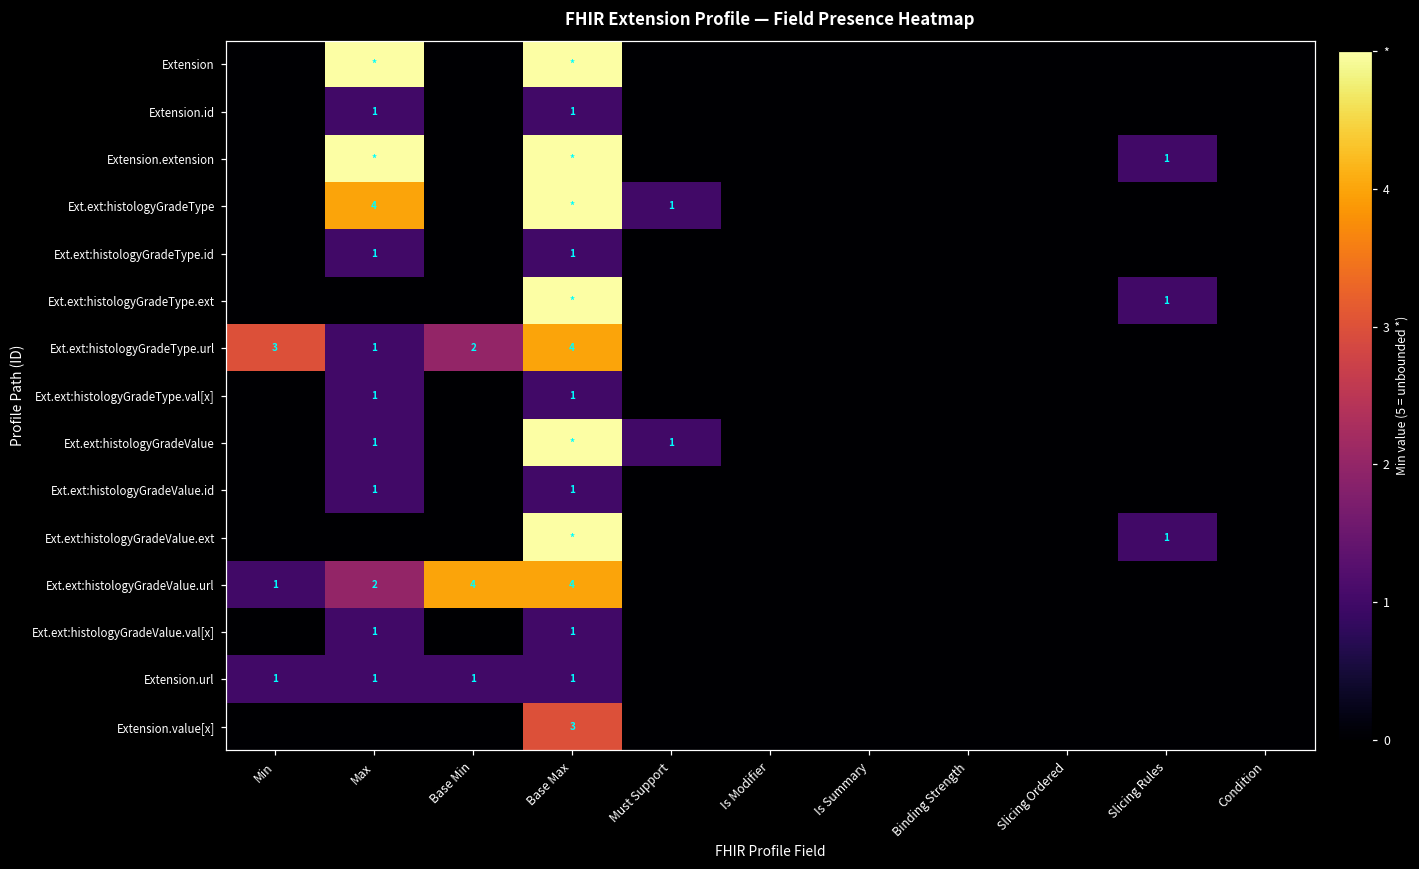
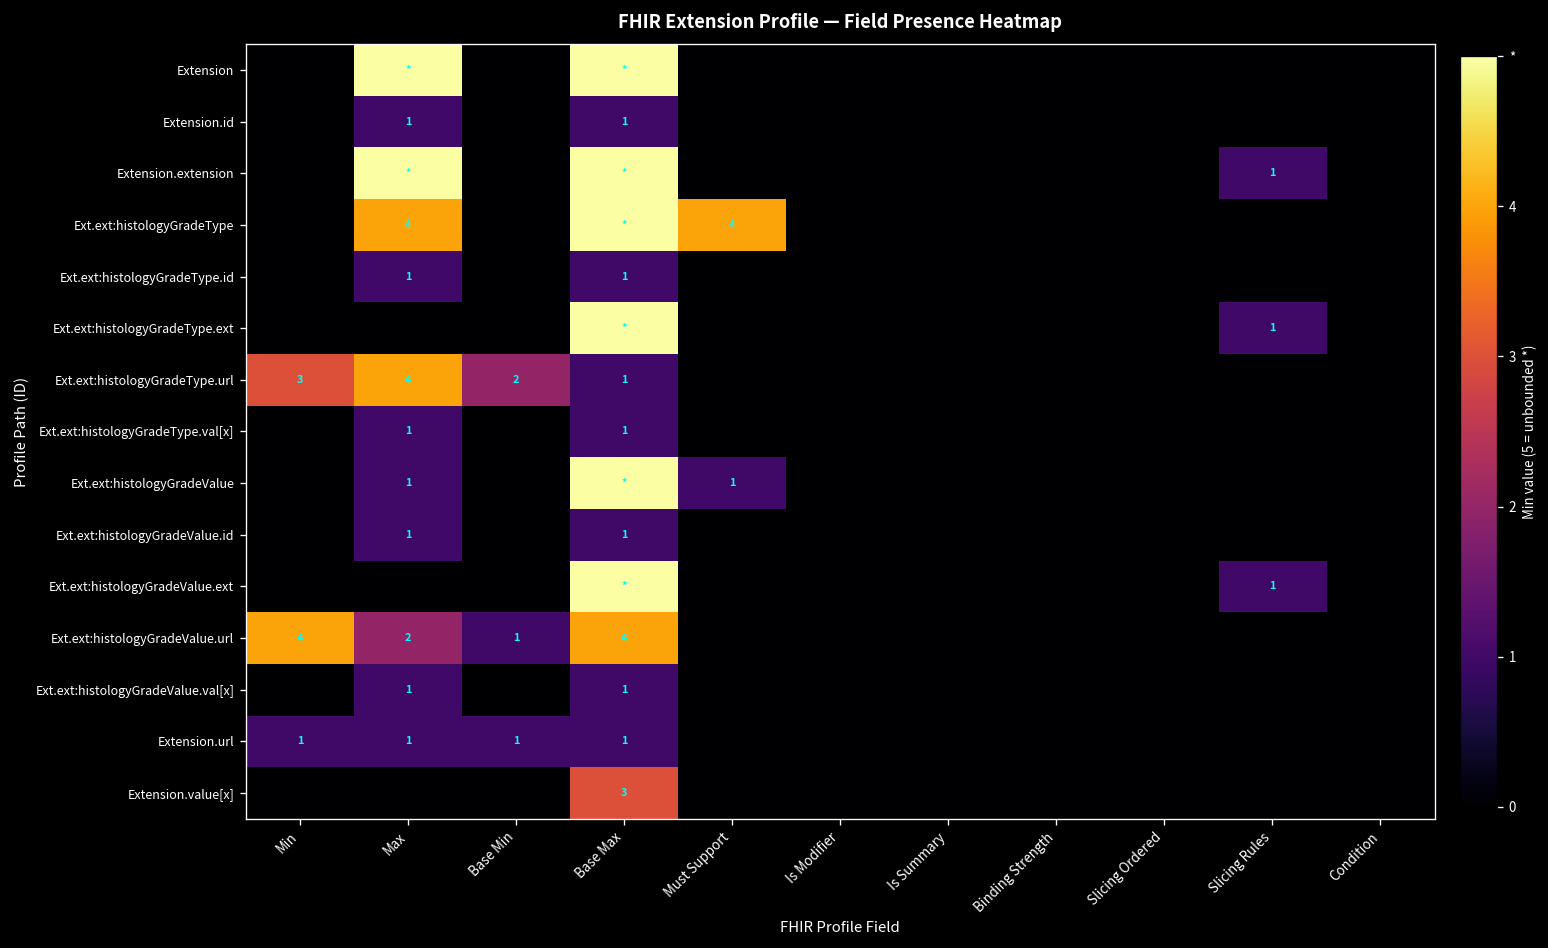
Ext.ext:histologyGradeType, Must Support: 1 -> 4
Ext.ext:histologyGradeType.url, Max: 1 -> 4
Ext.ext:histologyGradeType.url, Base Max: 4 -> 1
Ext.ext:histologyGradeValue.url, Min: 1 -> 4
Ext.ext:histologyGradeValue.url, Base Min: 4 -> 1
